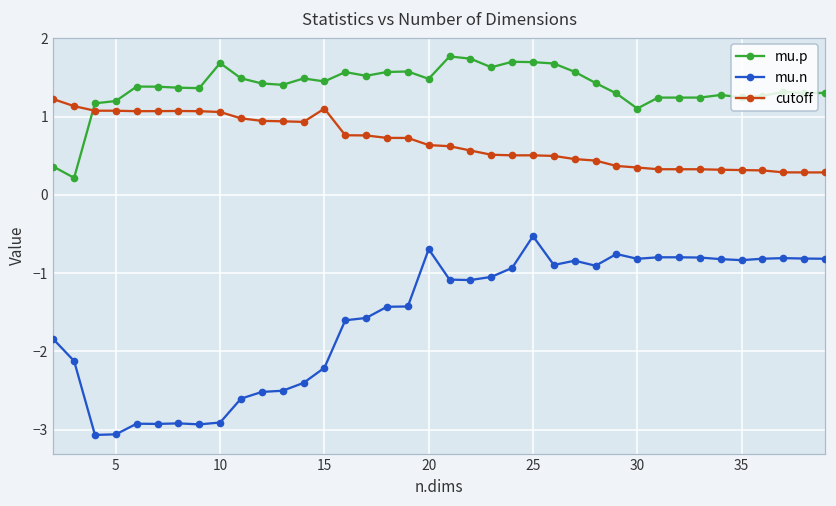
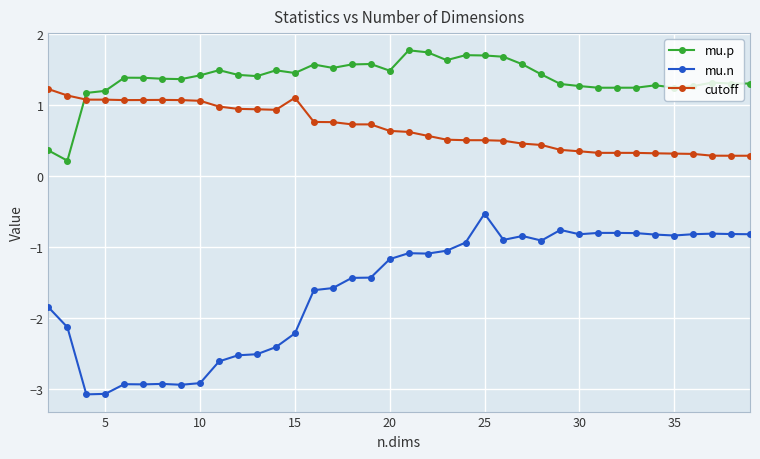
mu.p, 10: 1.7 -> 1.4
mu.n, 20: -0.7 -> -1.2
mu.p, 30: 1.1 -> 1.3
